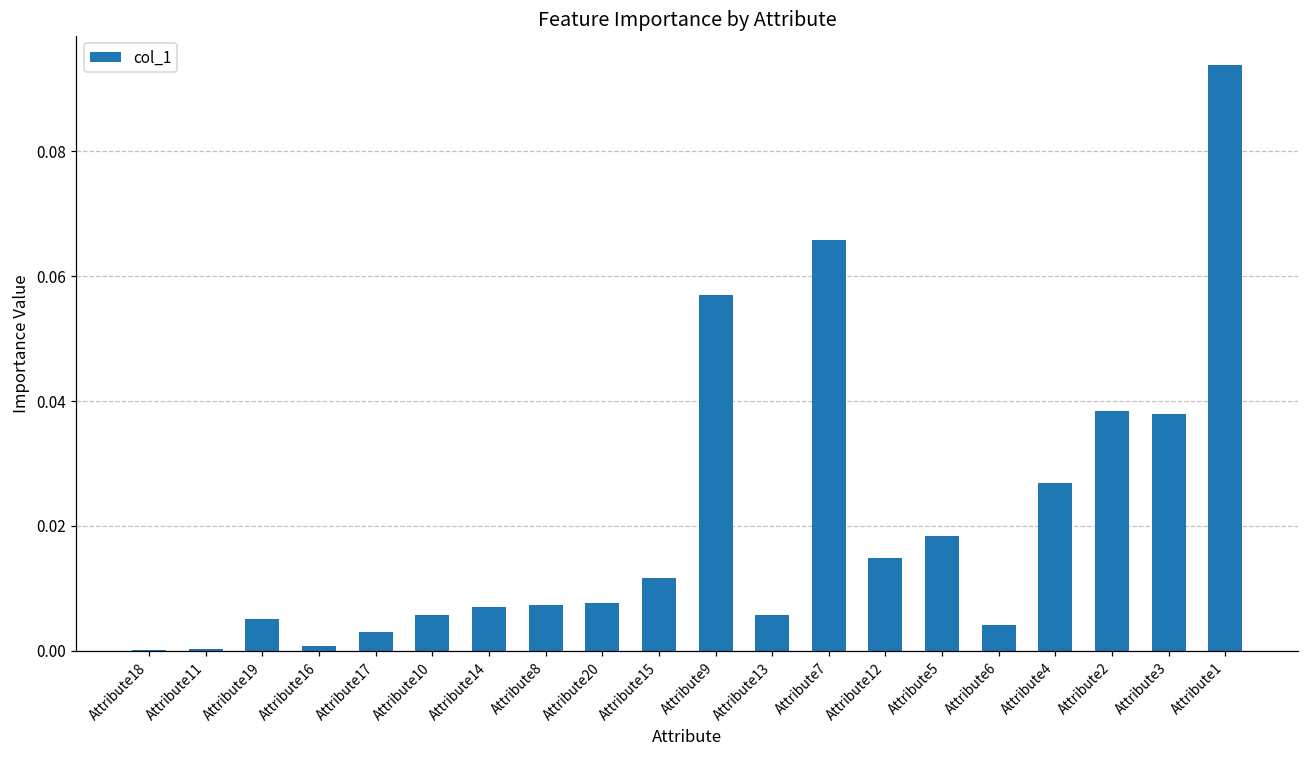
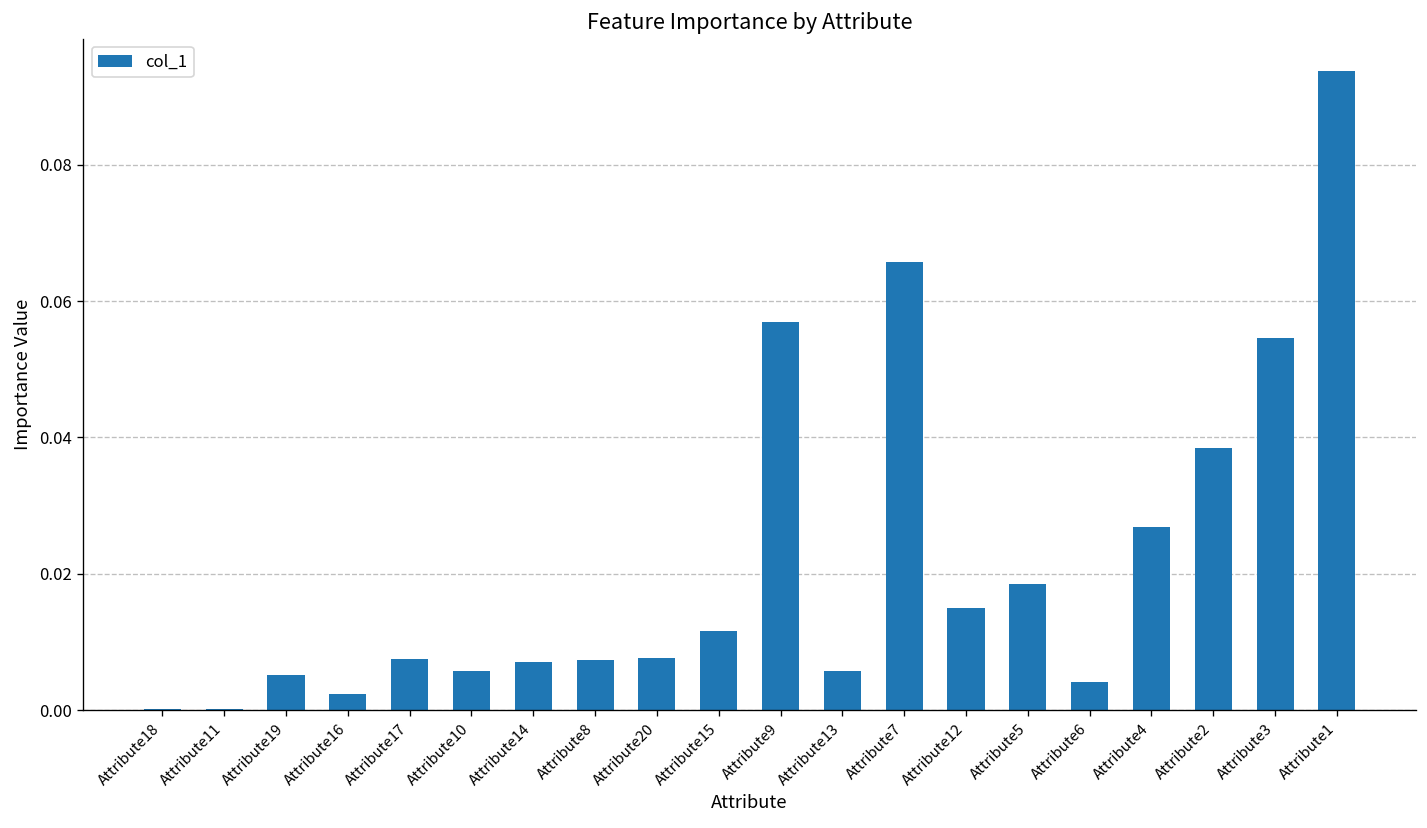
Attribute16: 0.001 -> 0.002
Attribute17: 0.003 -> 0.008
Attribute3: 0.038 -> 0.055
